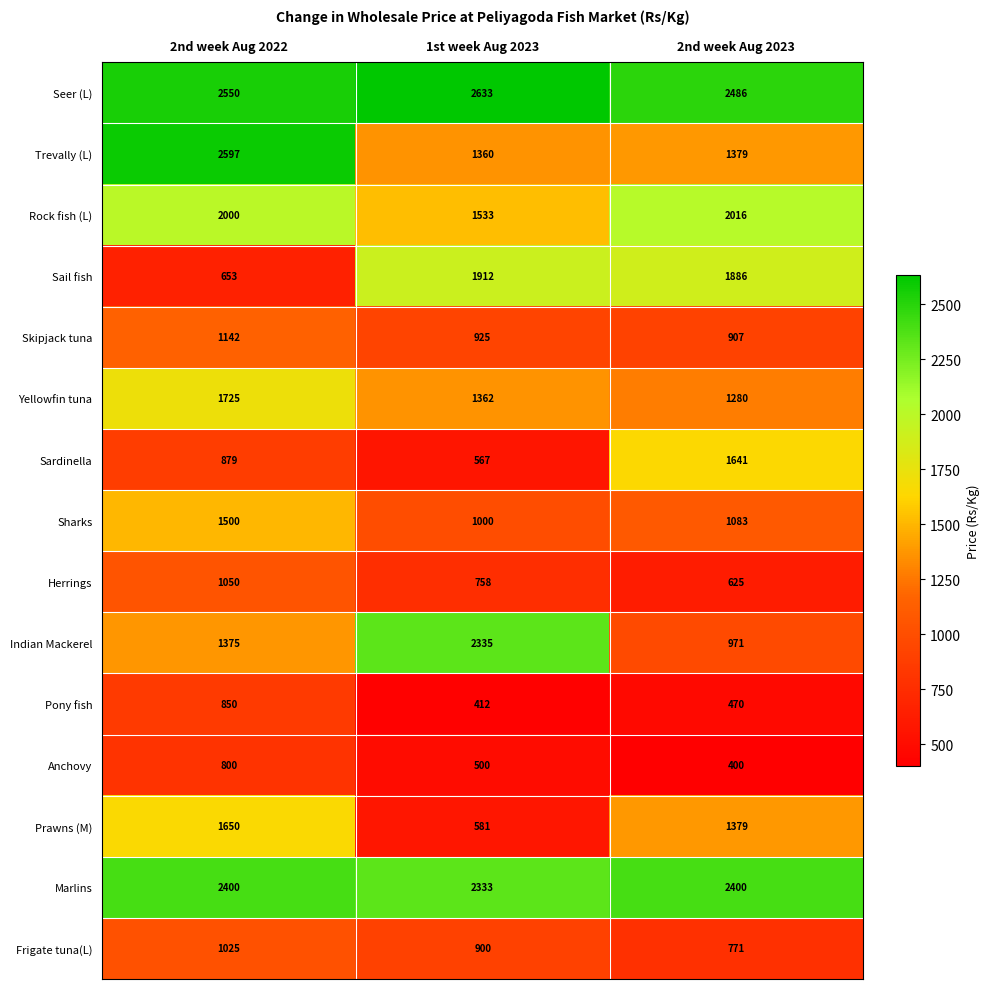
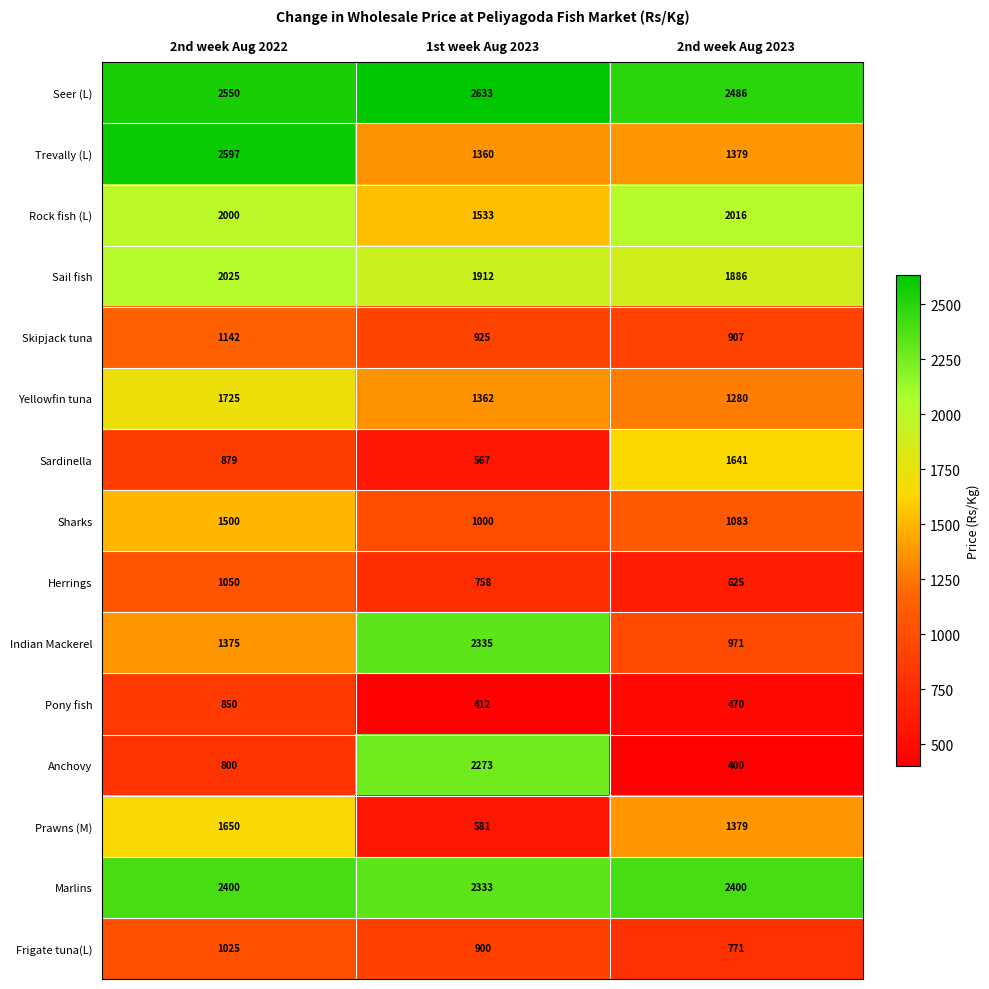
Sail fish, 2nd week Aug 2022: 653 -> 2025
Anchovy, 1st week Aug 2023: 500 -> 2273
